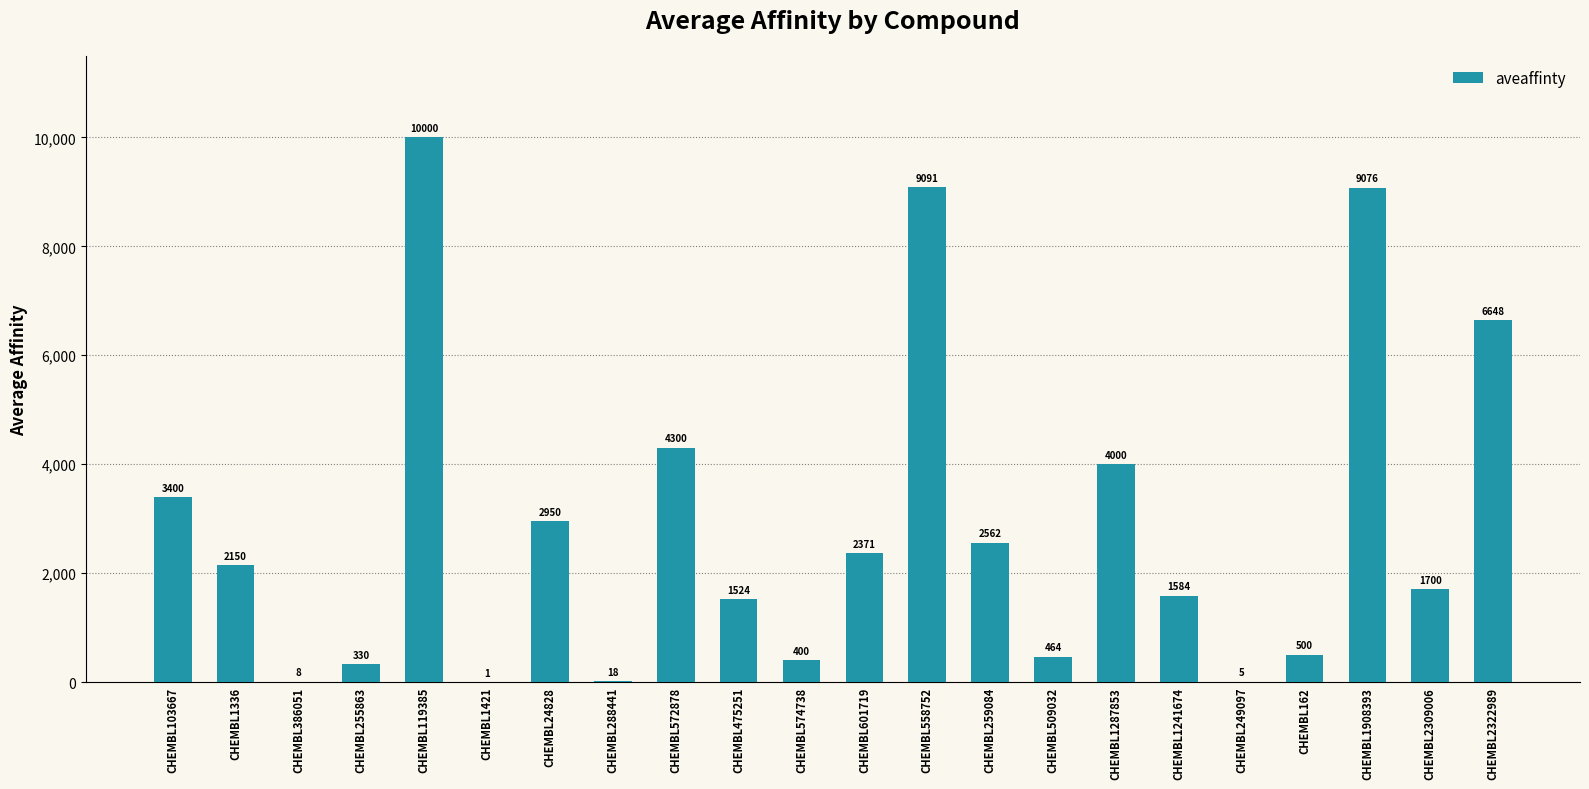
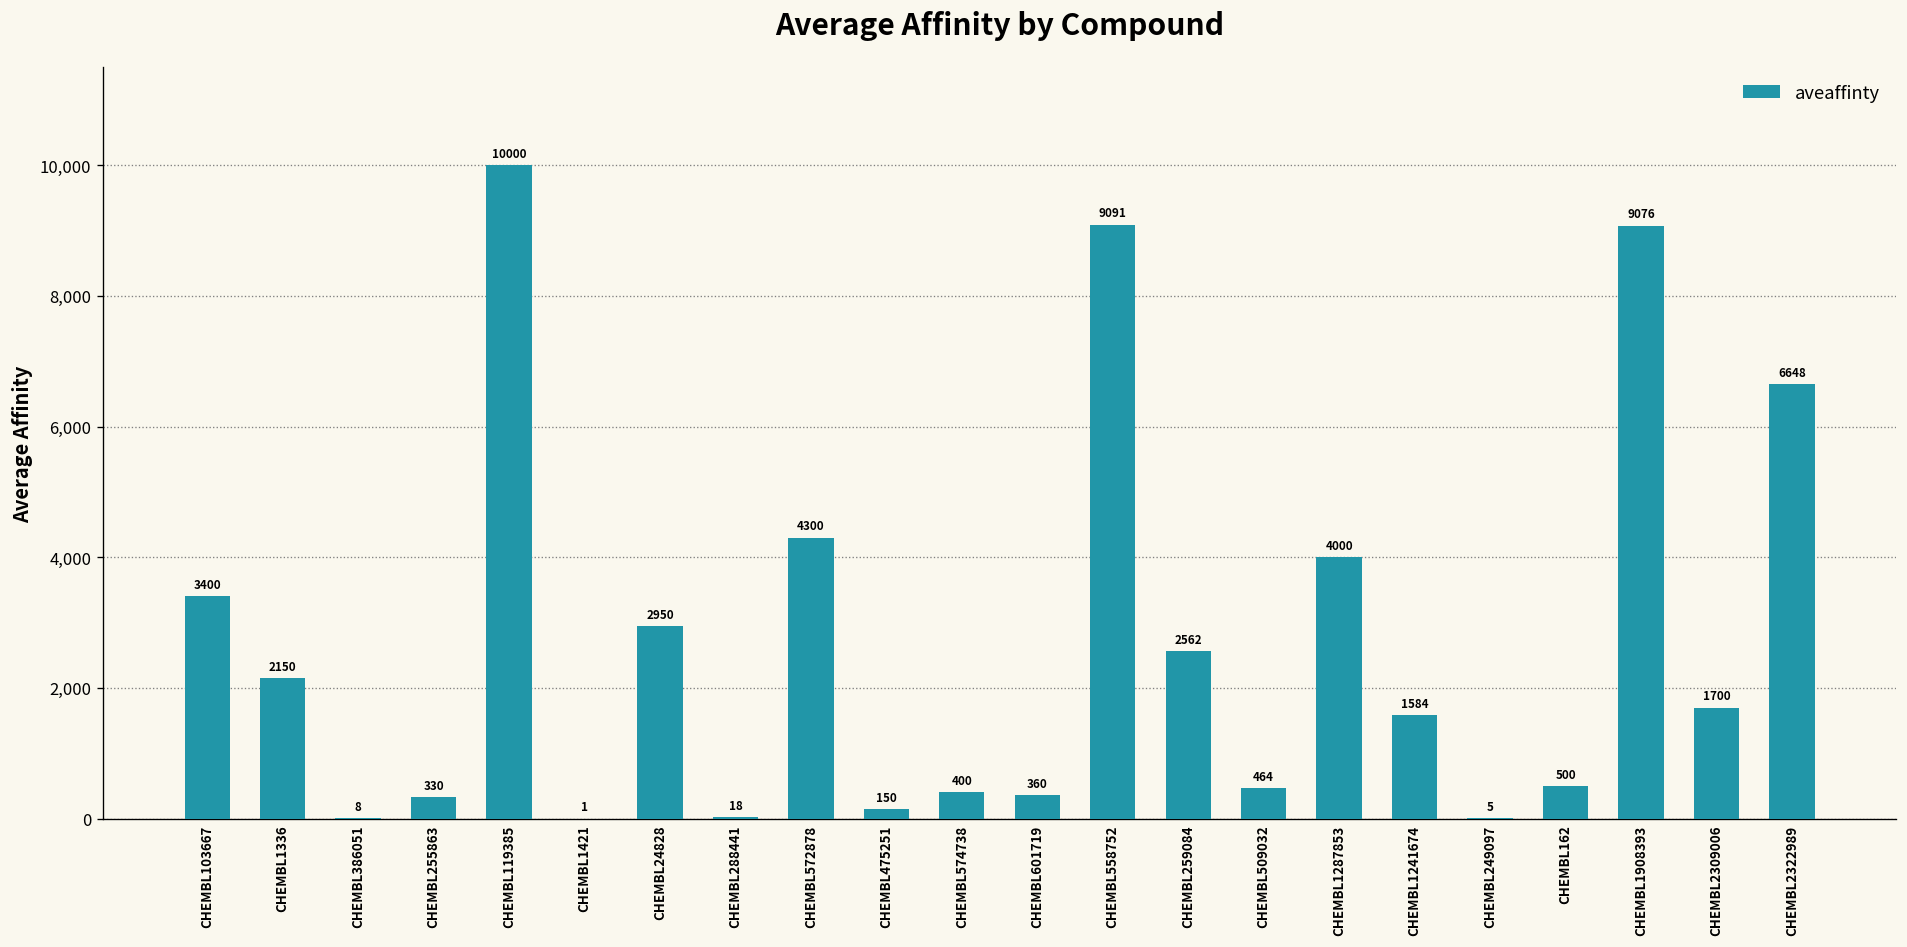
CHEMBL475251: 1524 -> 150
CHEMBL601719: 2371 -> 360
